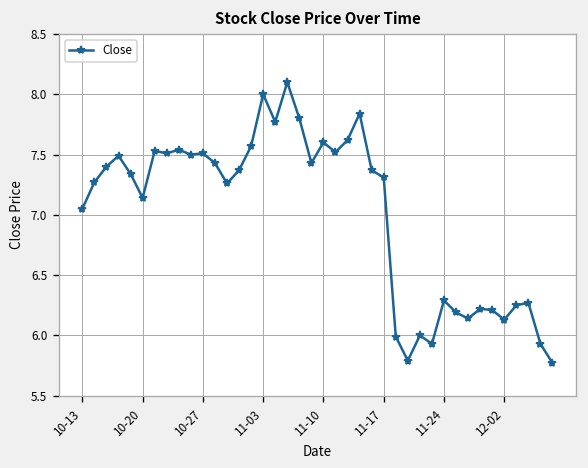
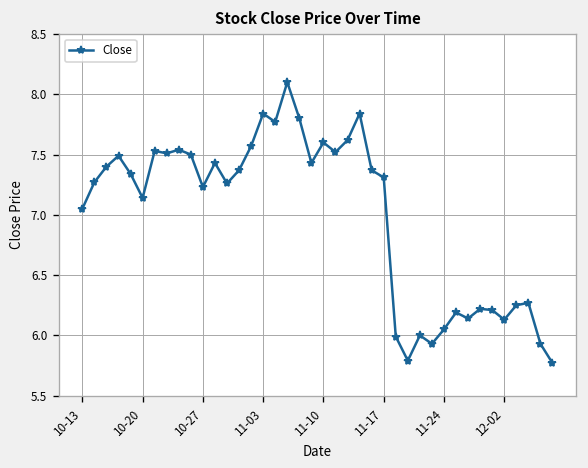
10-27: 7.51 -> 7.23
11-03: 8.00 -> 7.84
11-24: 6.29 -> 6.05
